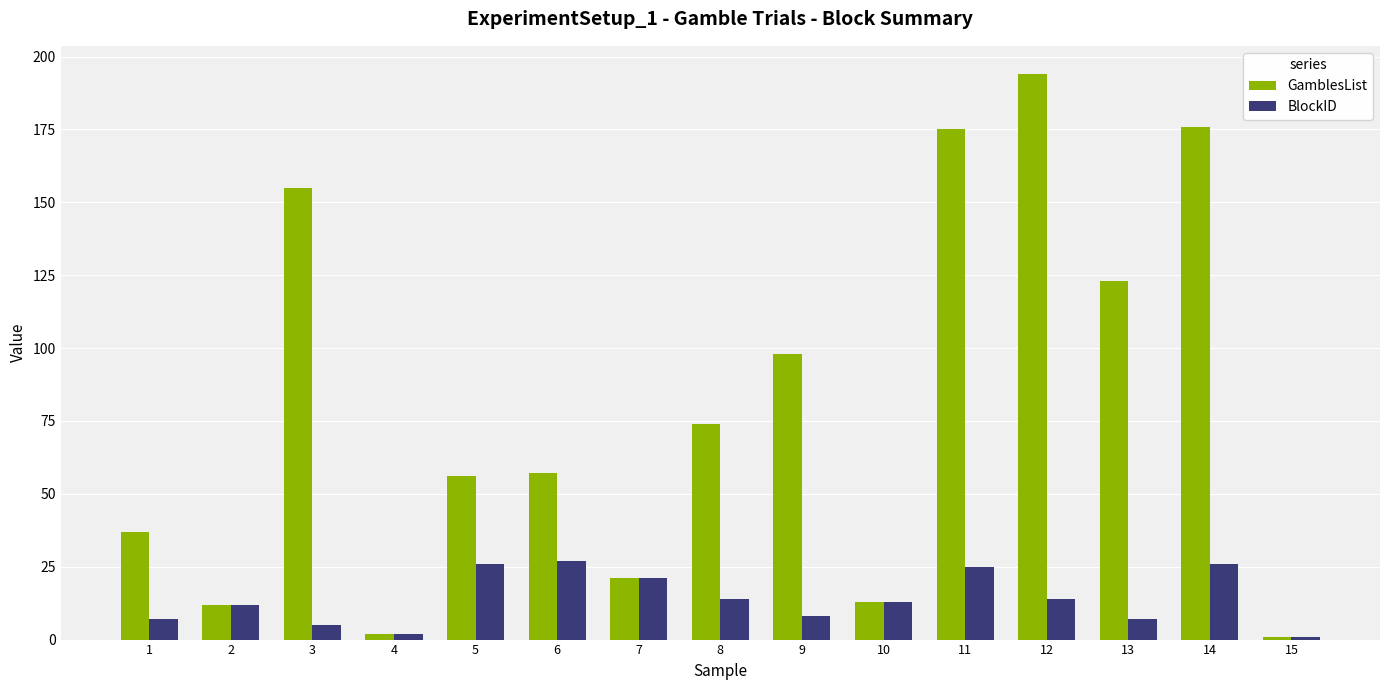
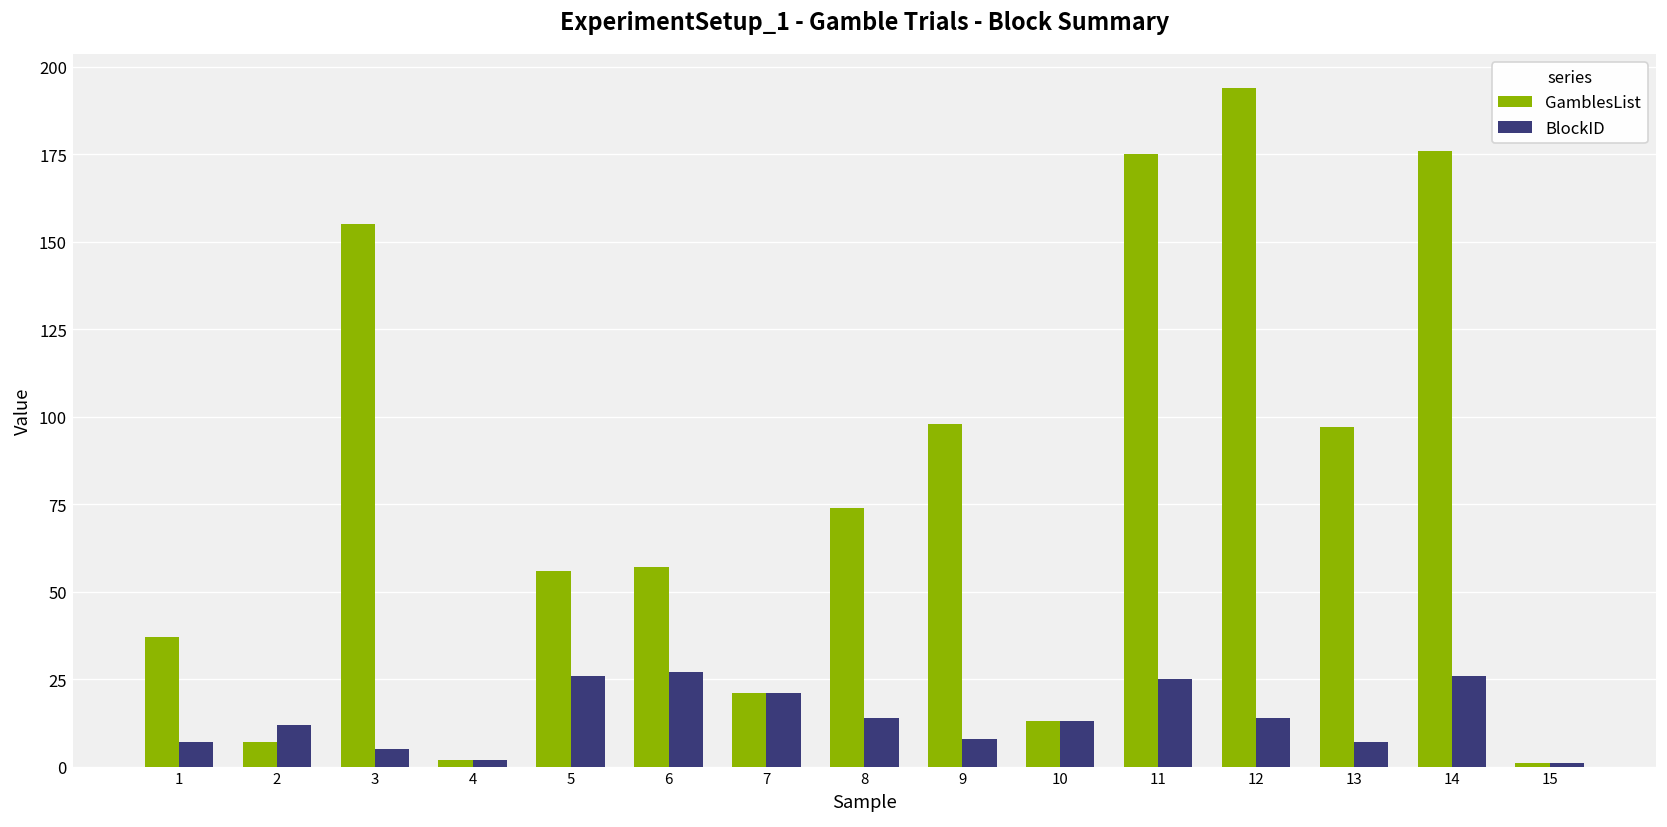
GamblesList, 2: 12 -> 7
GamblesList, 13: 123 -> 97
